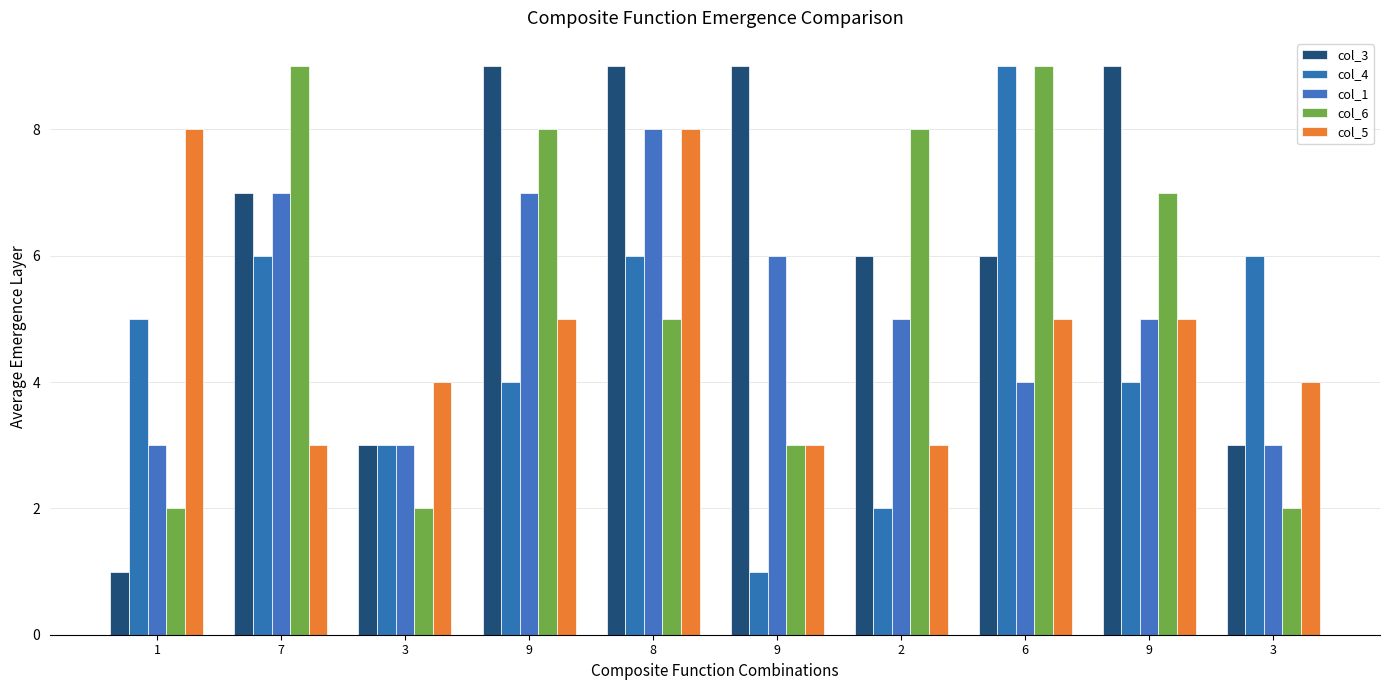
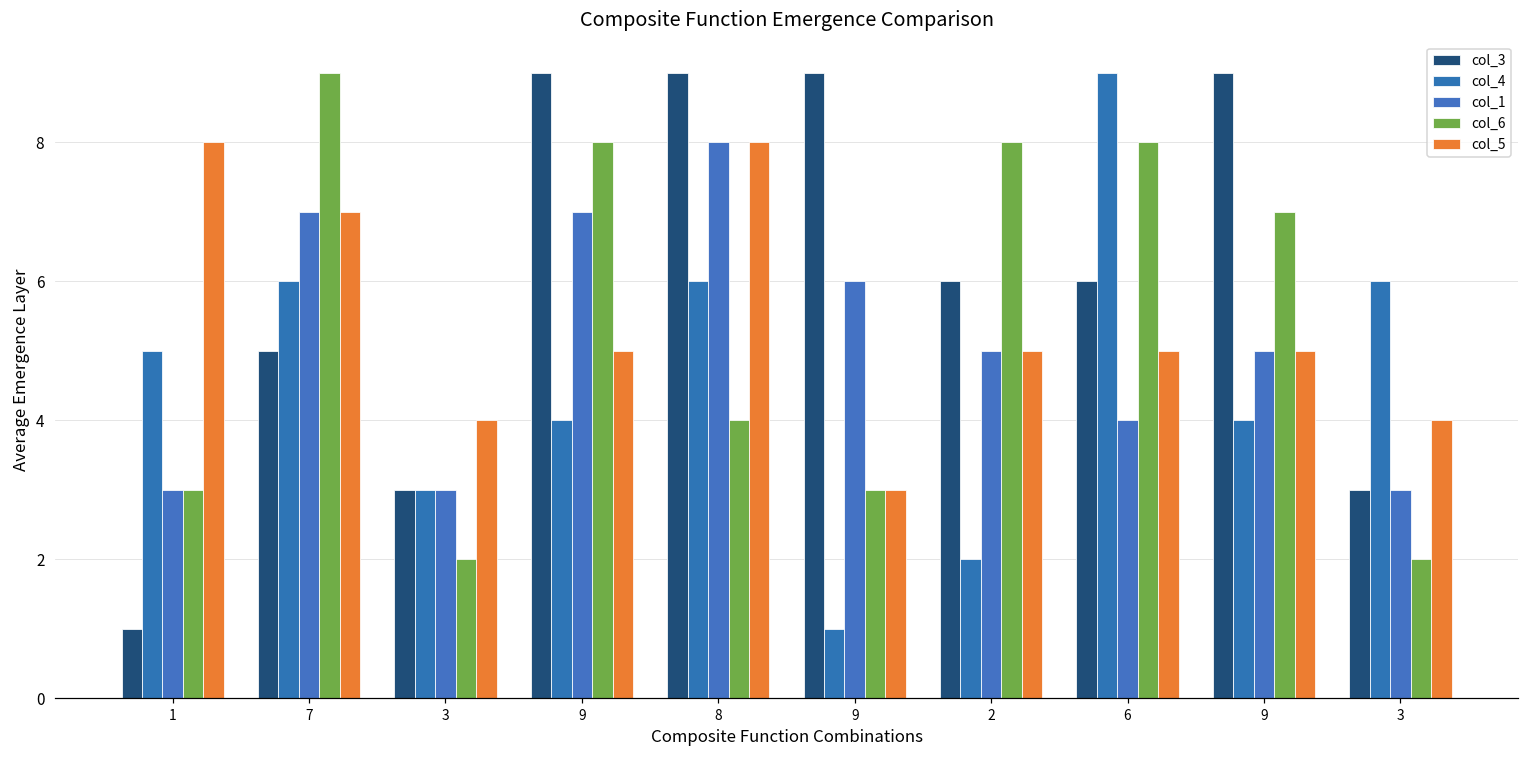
col_6, 1: 2 -> 3
col_3, 7: 7 -> 5
col_5, 7: 3 -> 7
col_6, 8: 5 -> 4
col_5, 2: 3 -> 5
col_6, 6: 9 -> 8
